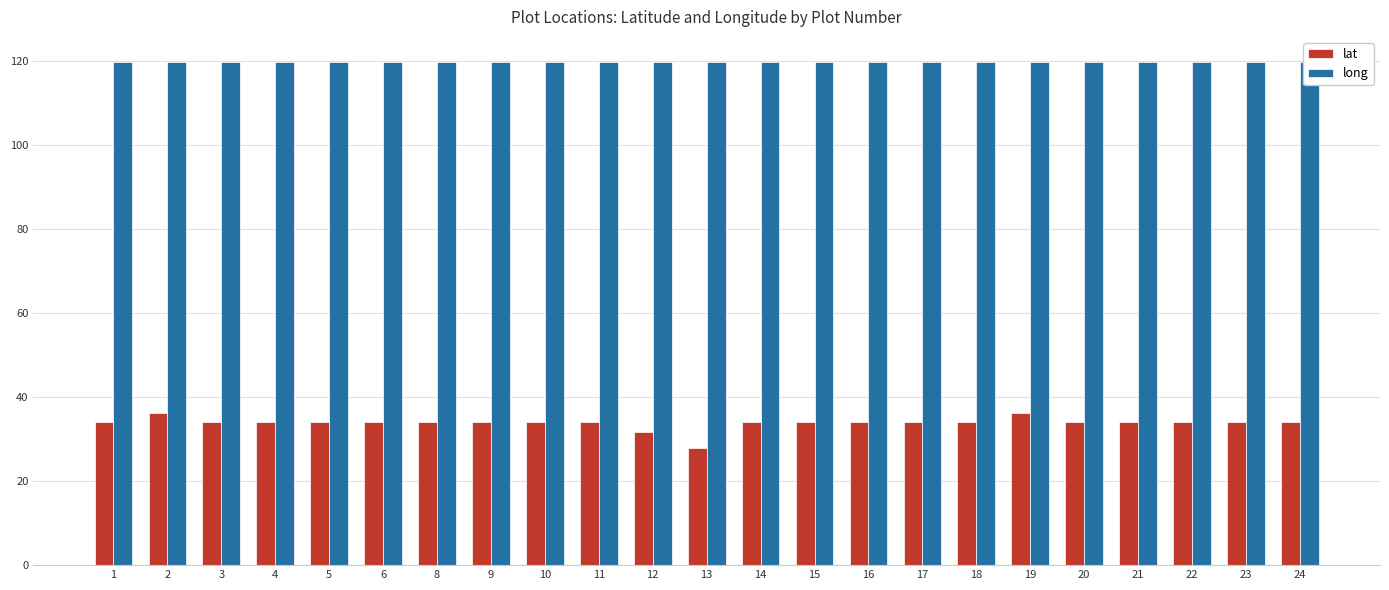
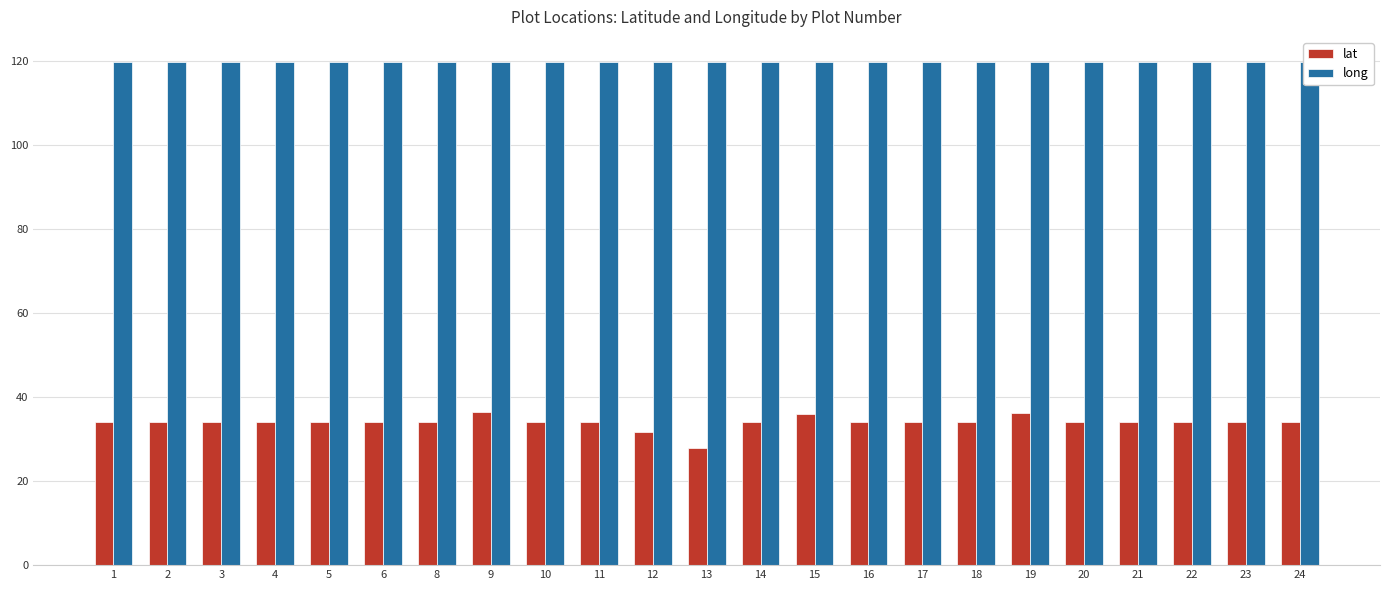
lat, 2: 36 -> 34
lat, 9: 34 -> 36
lat, 15: 34 -> 36
